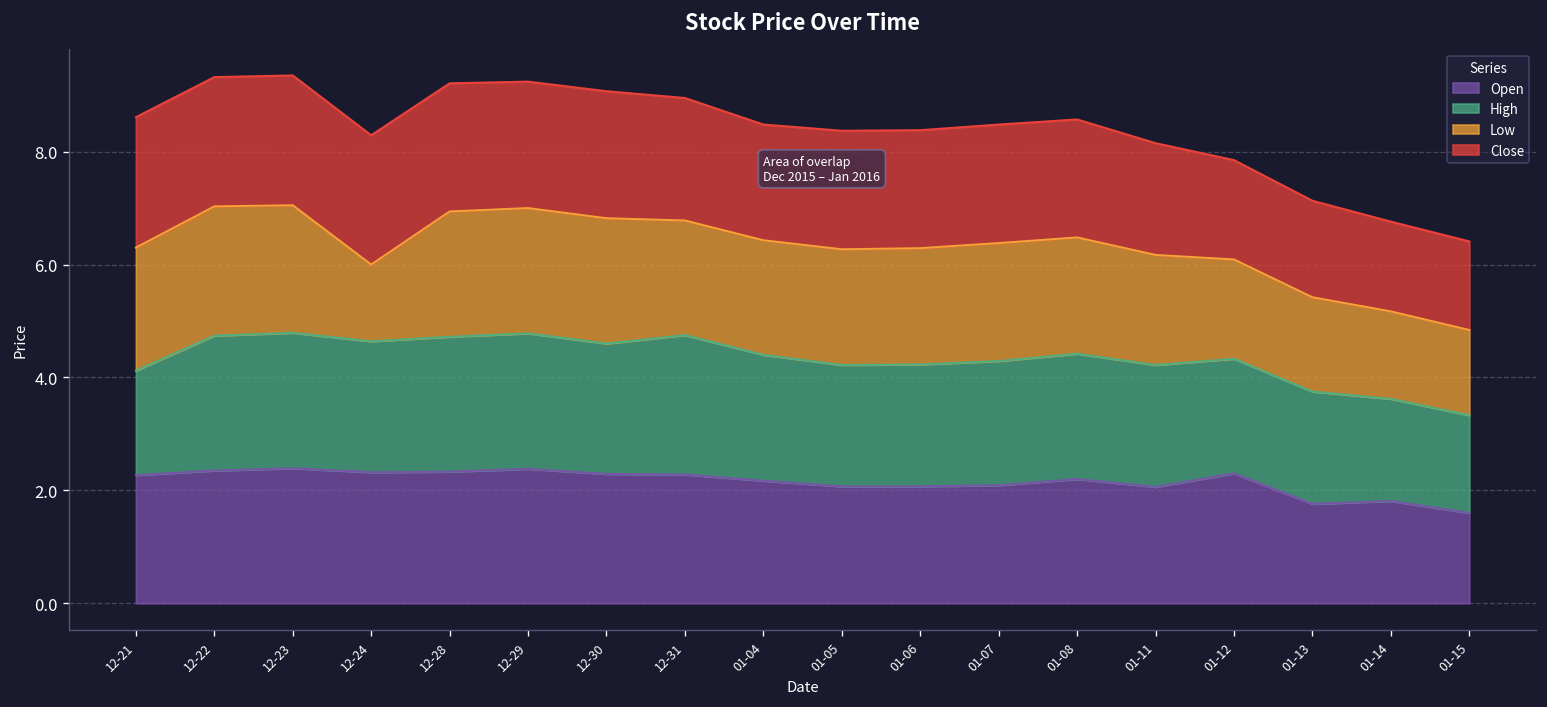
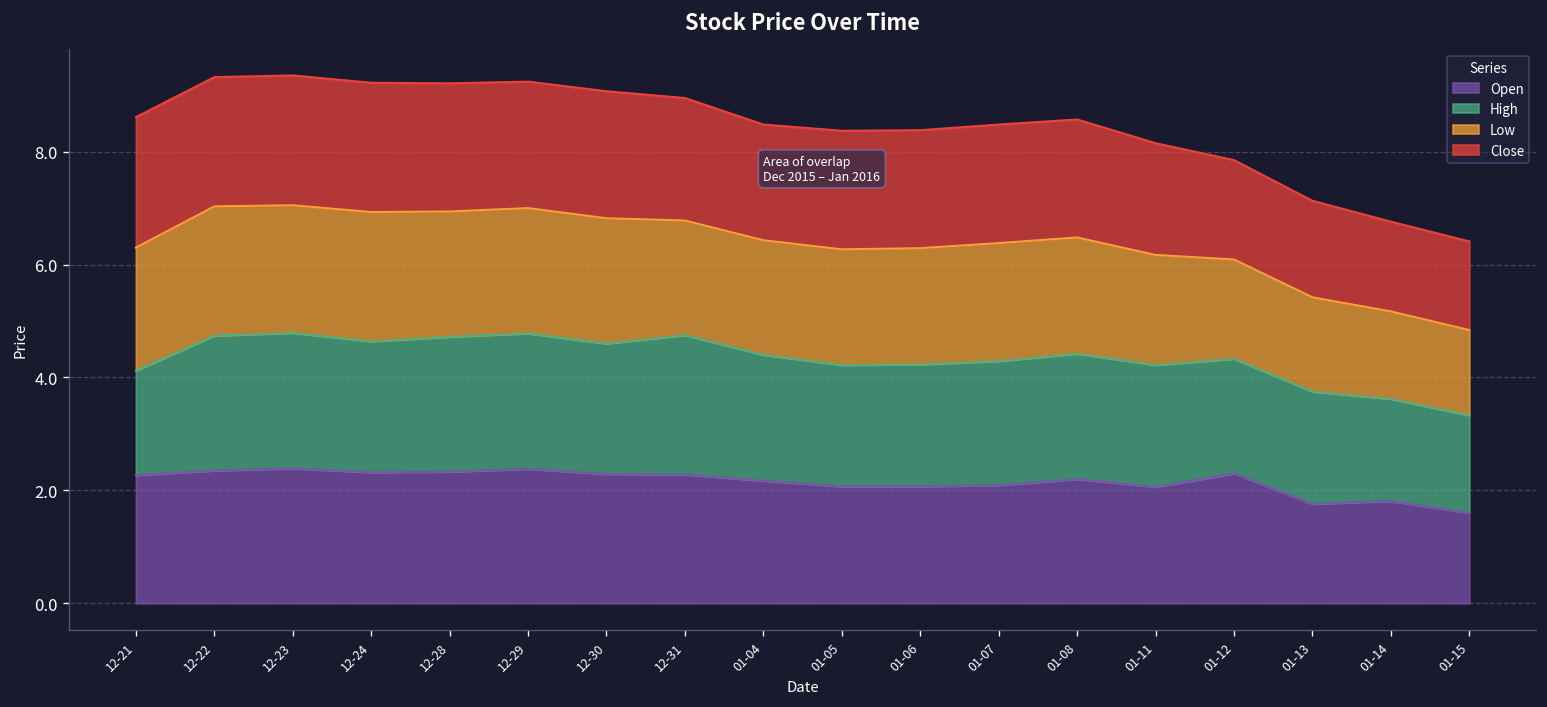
Low, 12-24: 1.4 -> 2.3
